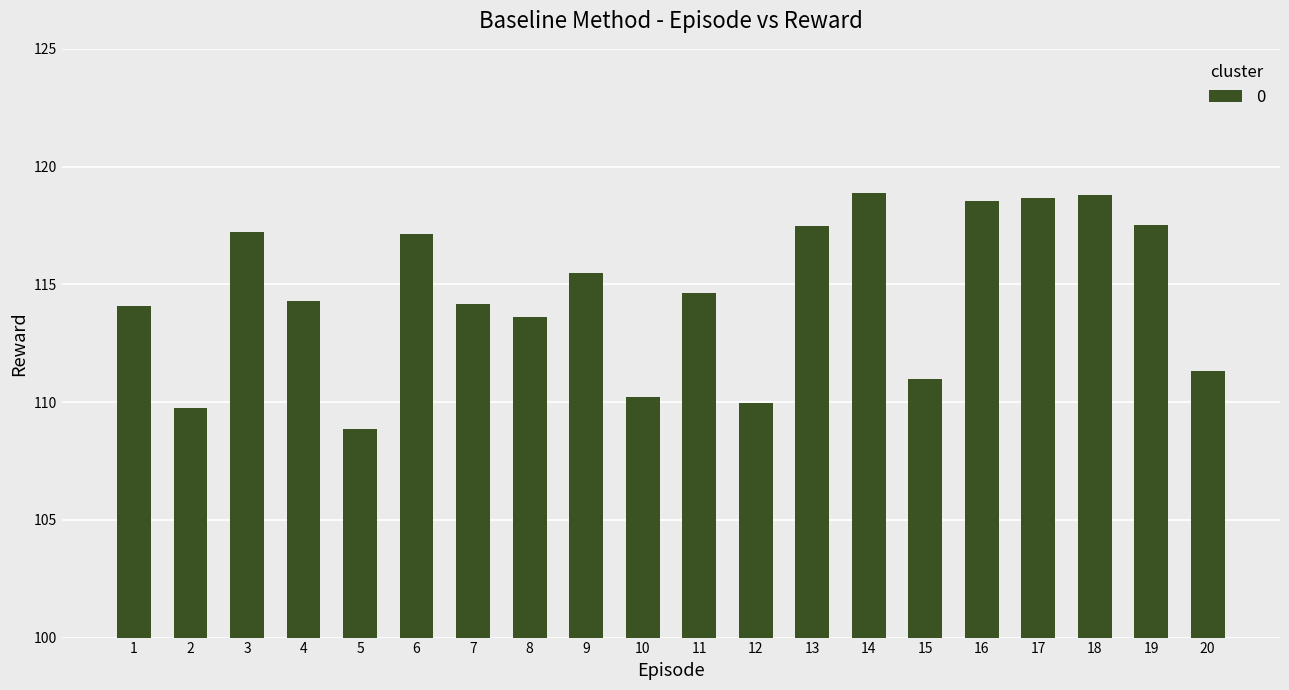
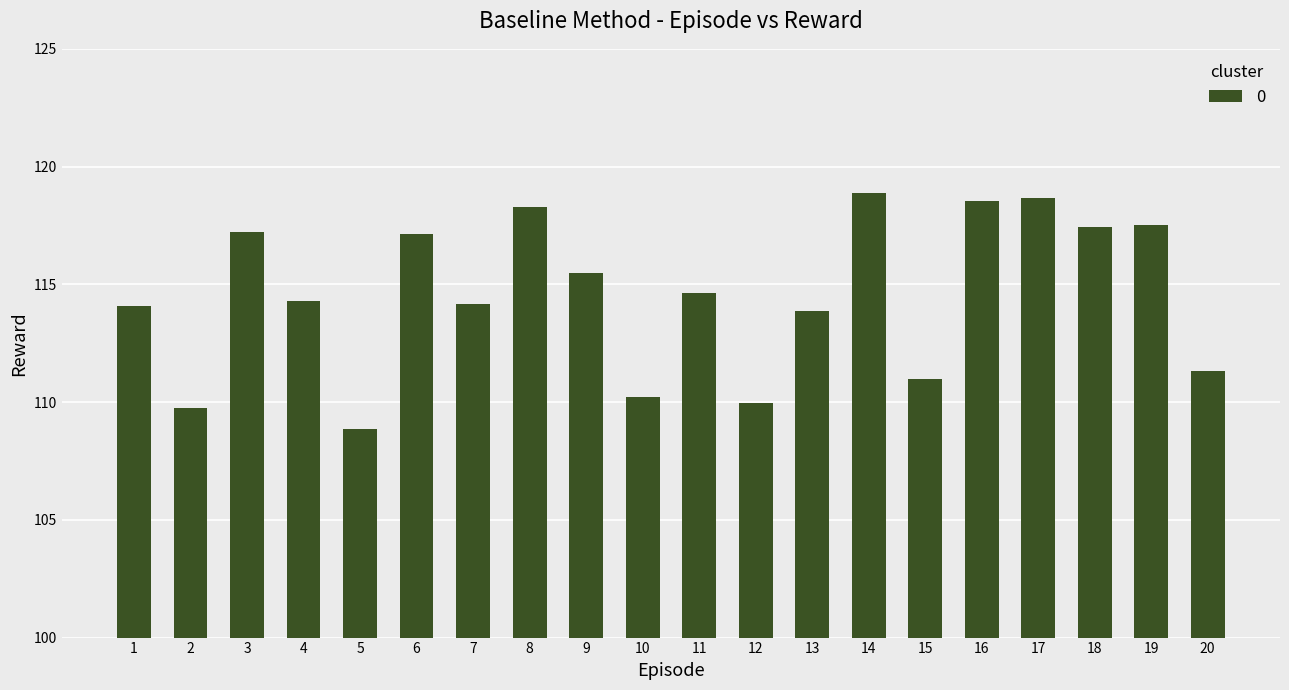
8: 113.6 -> 118.3
13: 117.5 -> 113.9
18: 118.8 -> 117.4
